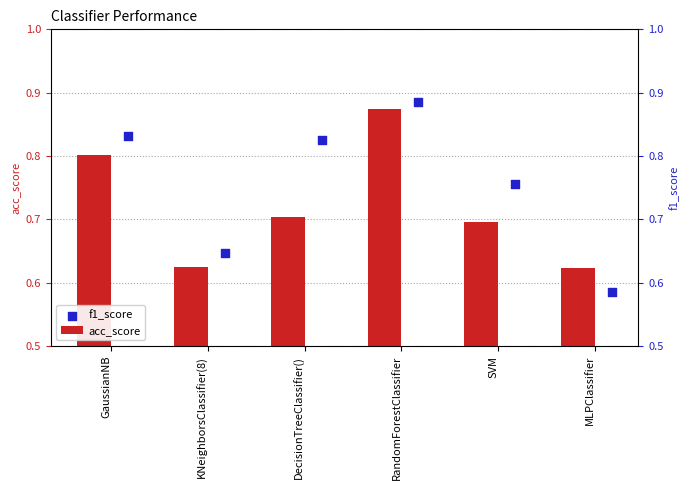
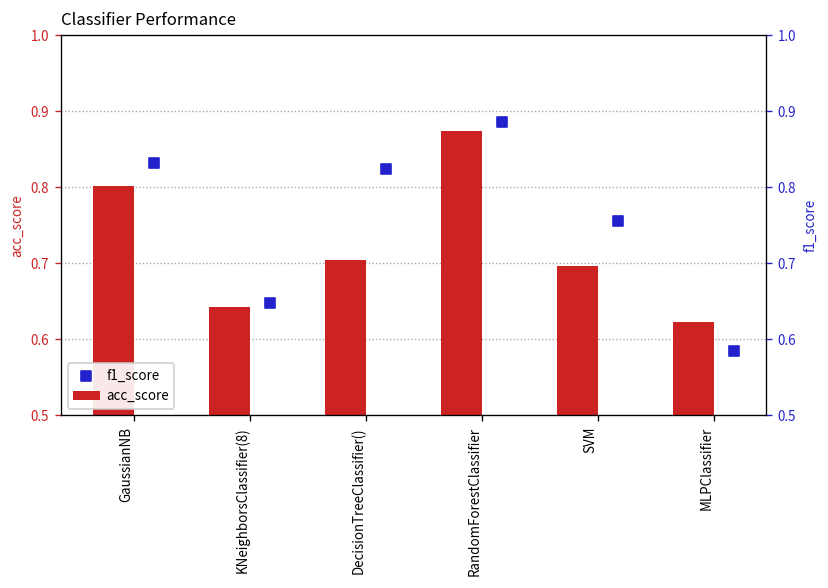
acc_score, KNeighborsClassifier(8): 0.62 -> 0.64
